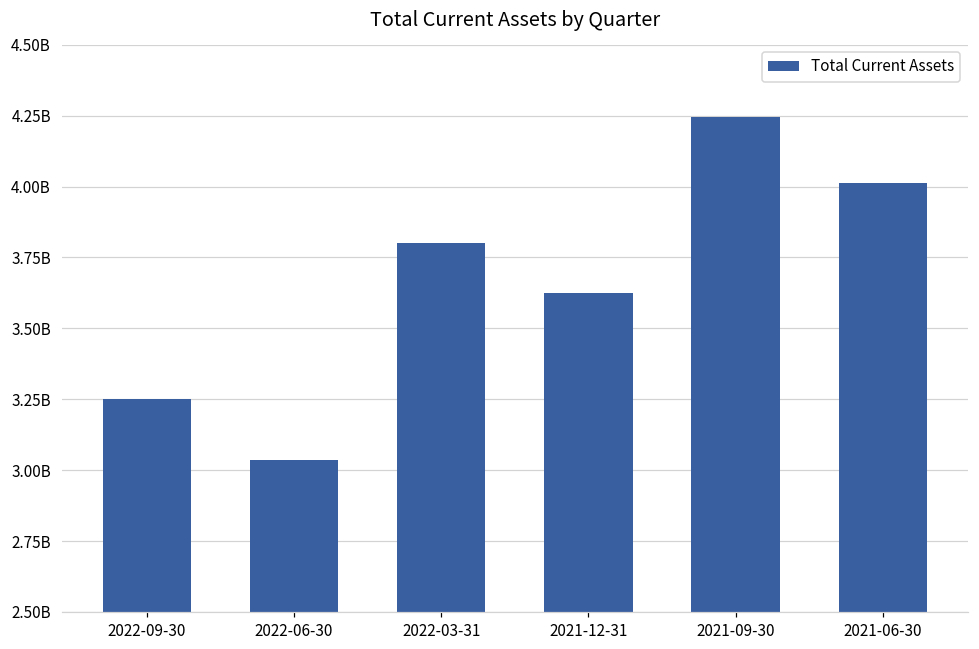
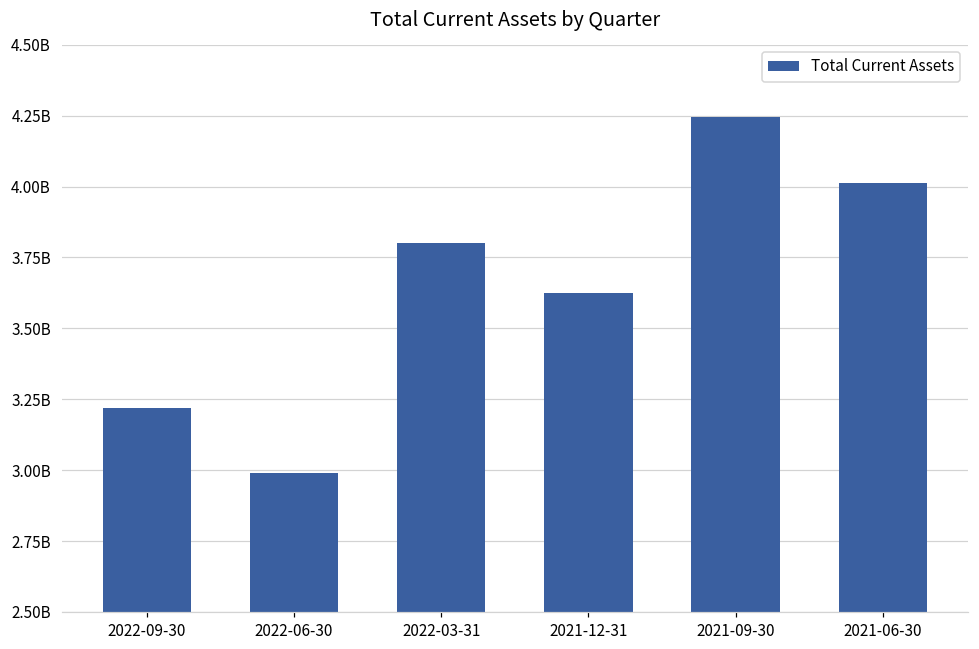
2022-09-30: 3250000000 -> 3220000000
2022-06-30: 3040000000 -> 2990000000
